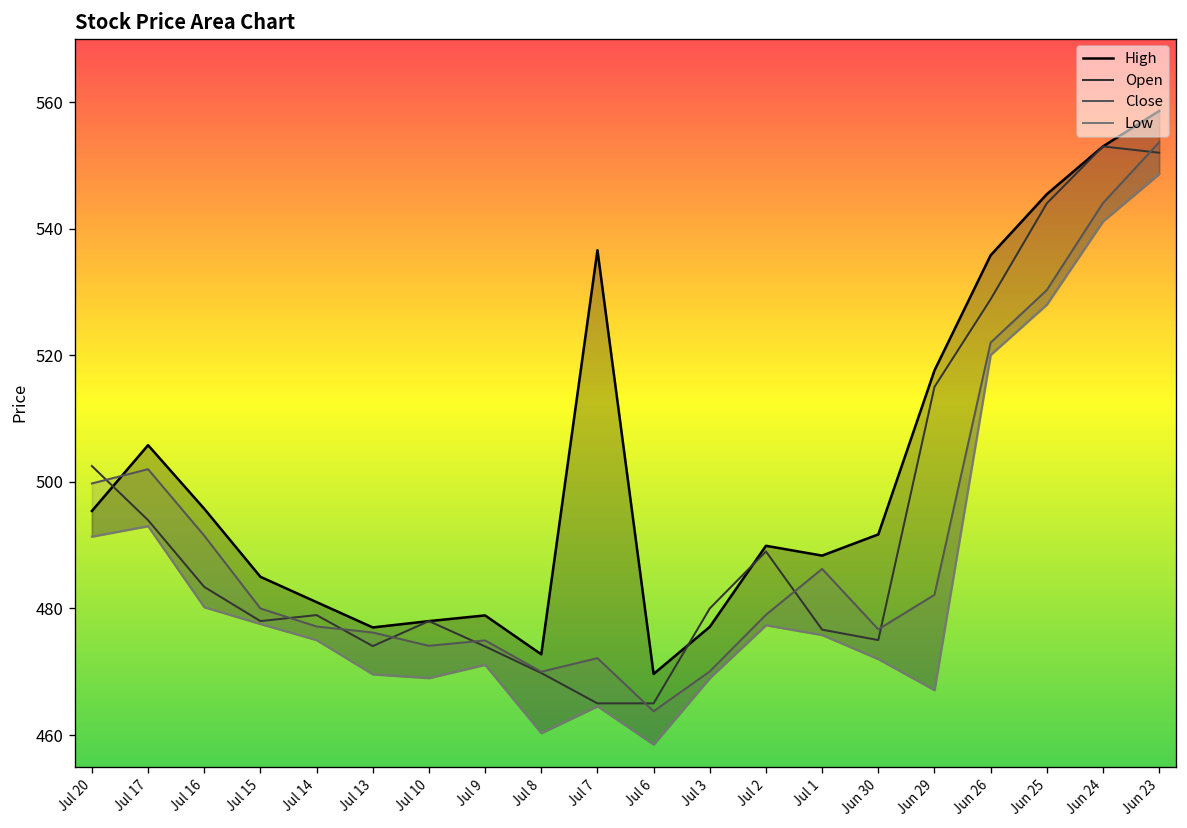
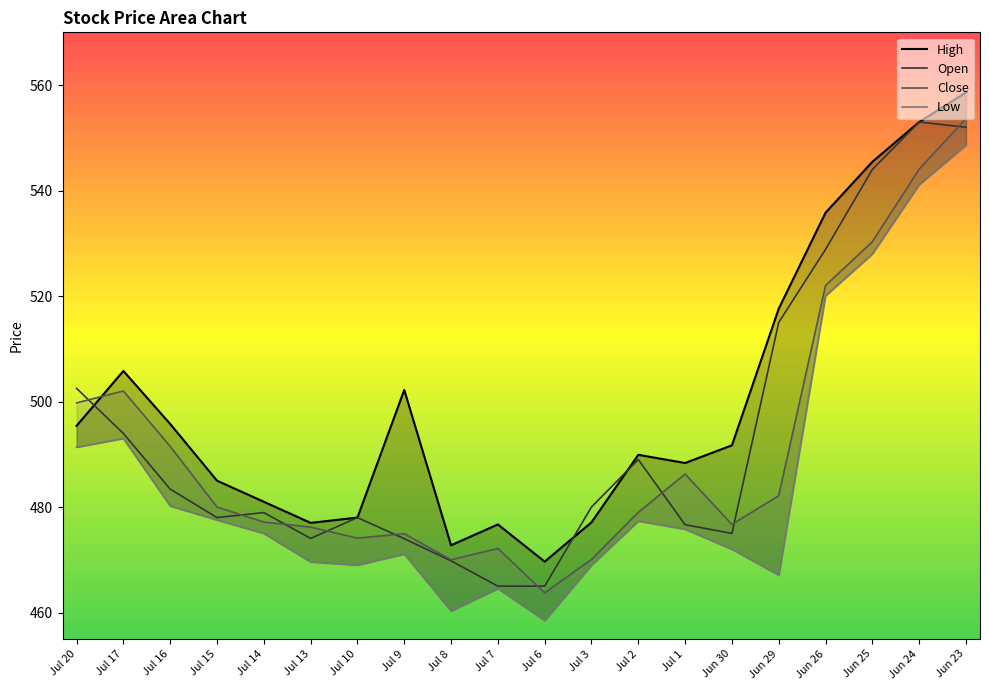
High, Jul 9: 479 -> 502
High, Jul 7: 537 -> 477
